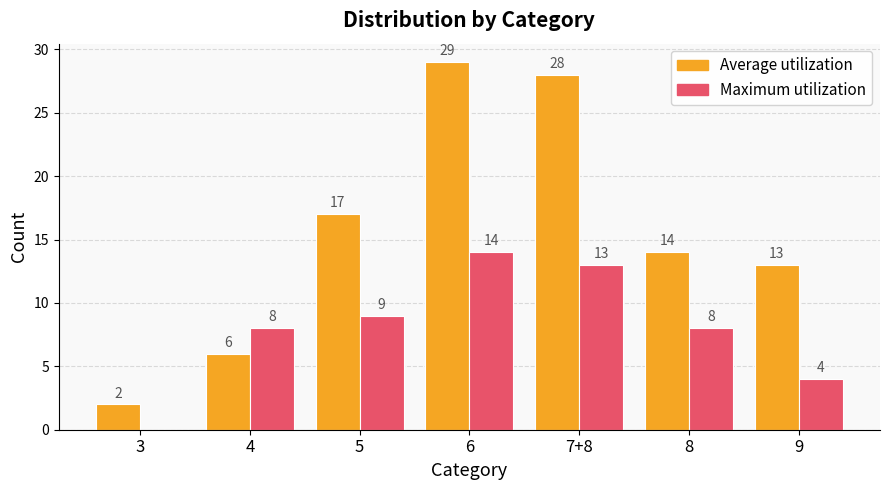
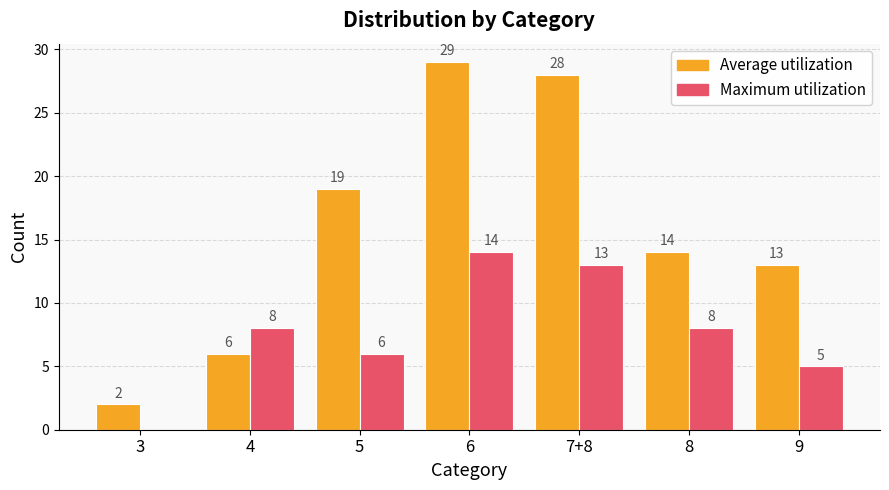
Average utilization, 5: 17 -> 19
Maximum utilization, 5: 9 -> 6
Maximum utilization, 9: 4 -> 5
